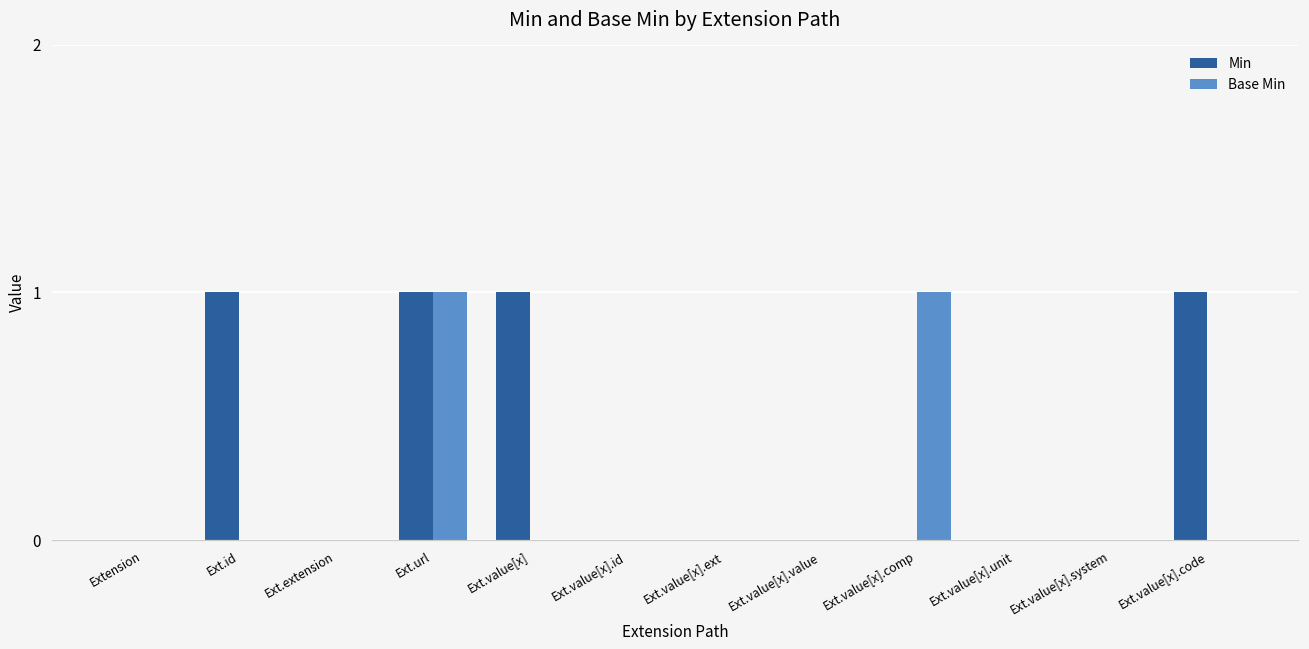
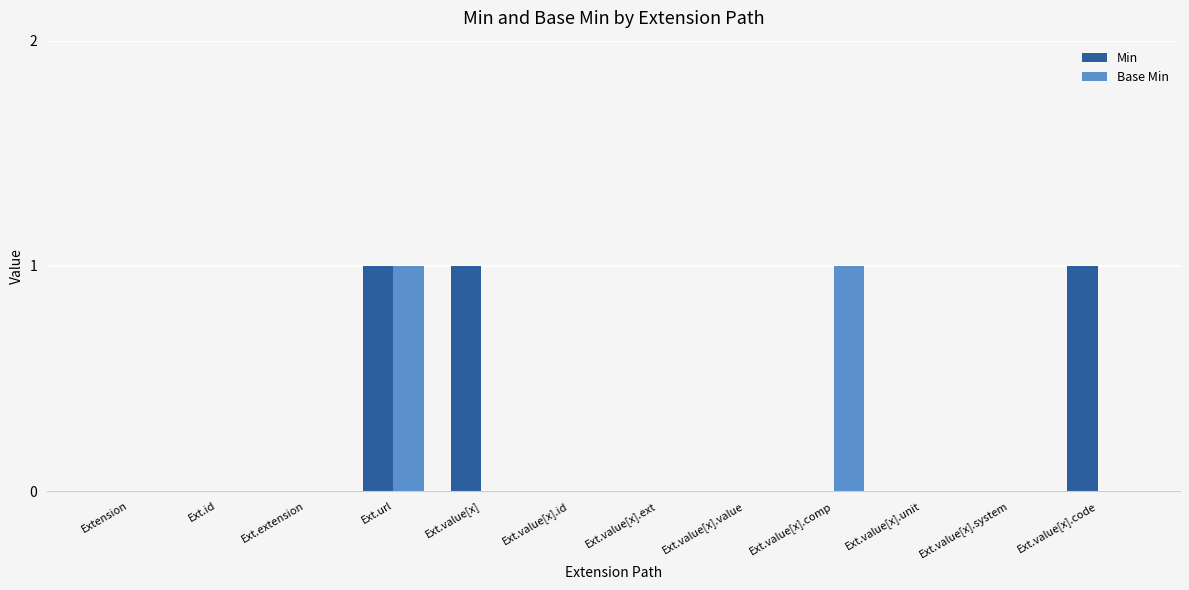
Min, Ext.id: 1 -> 0
